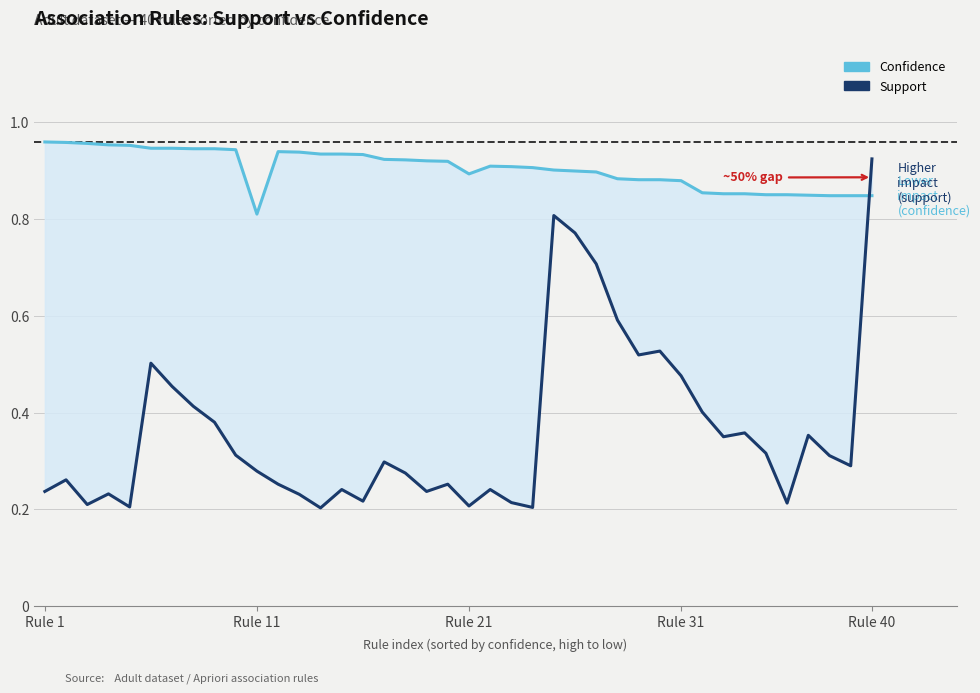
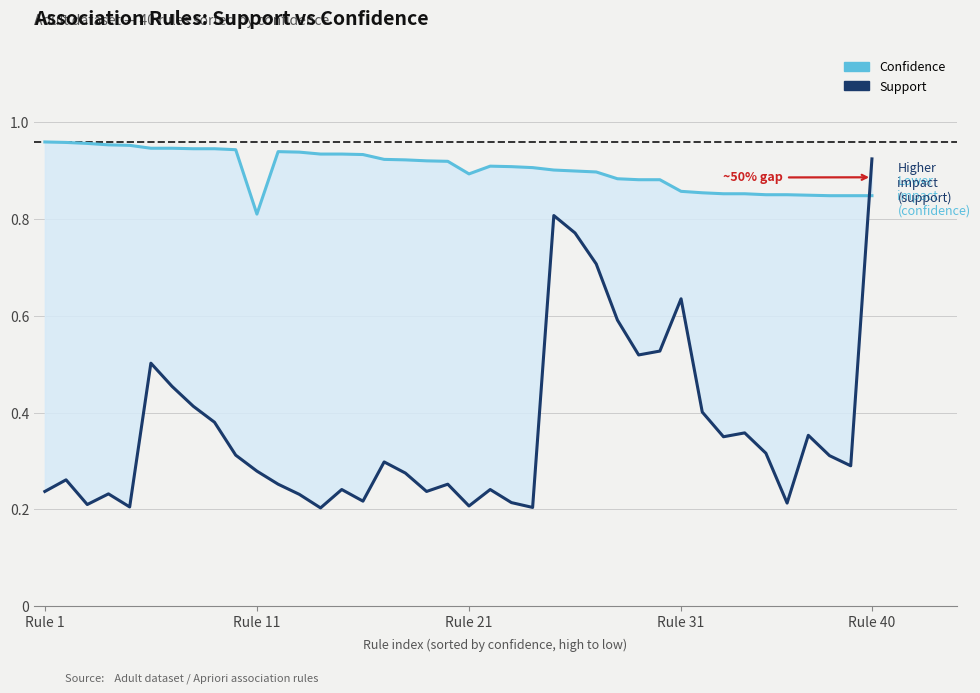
Confidence, Rule 31: 0.88 -> 0.86
Support, Rule 31: 0.48 -> 0.64
